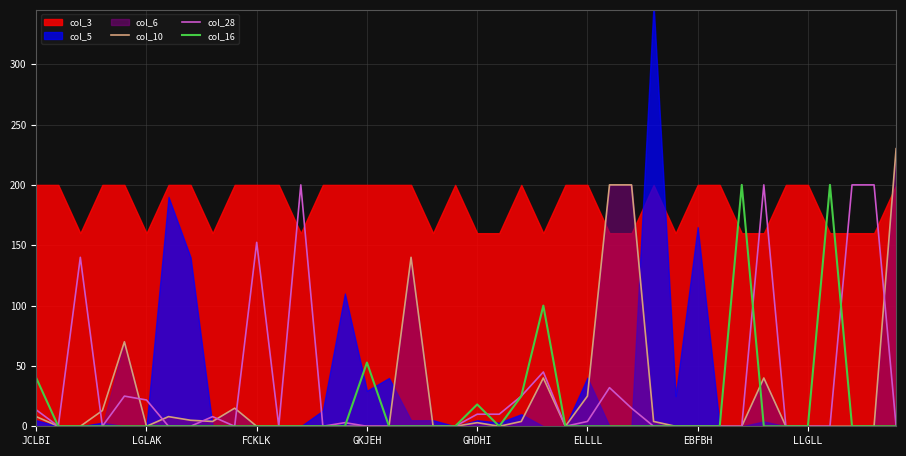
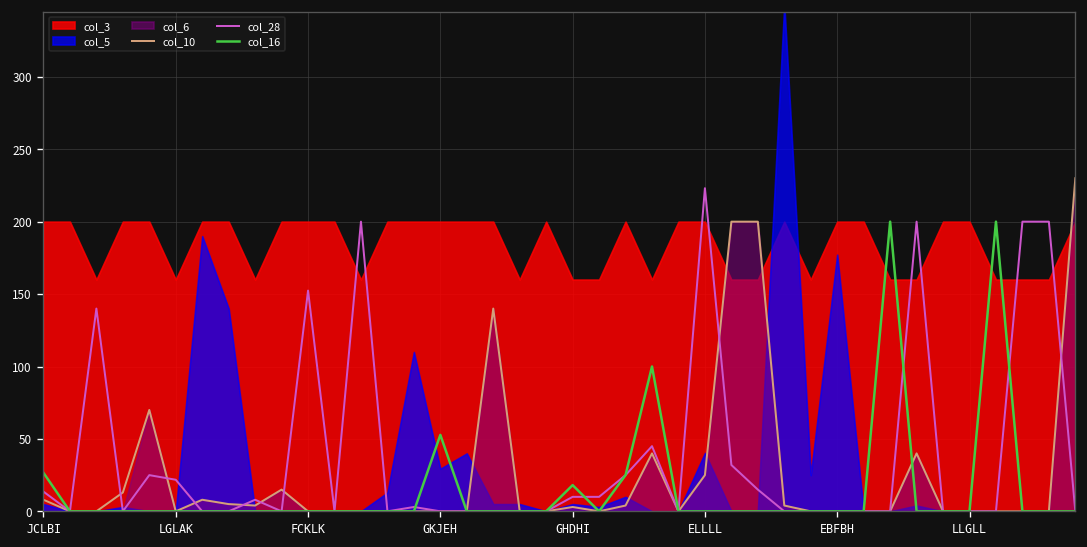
col_16, JCLBI: 40 -> 27
col_28, ELLLL: 4 -> 223
col_5, EBFBH: 165 -> 177
